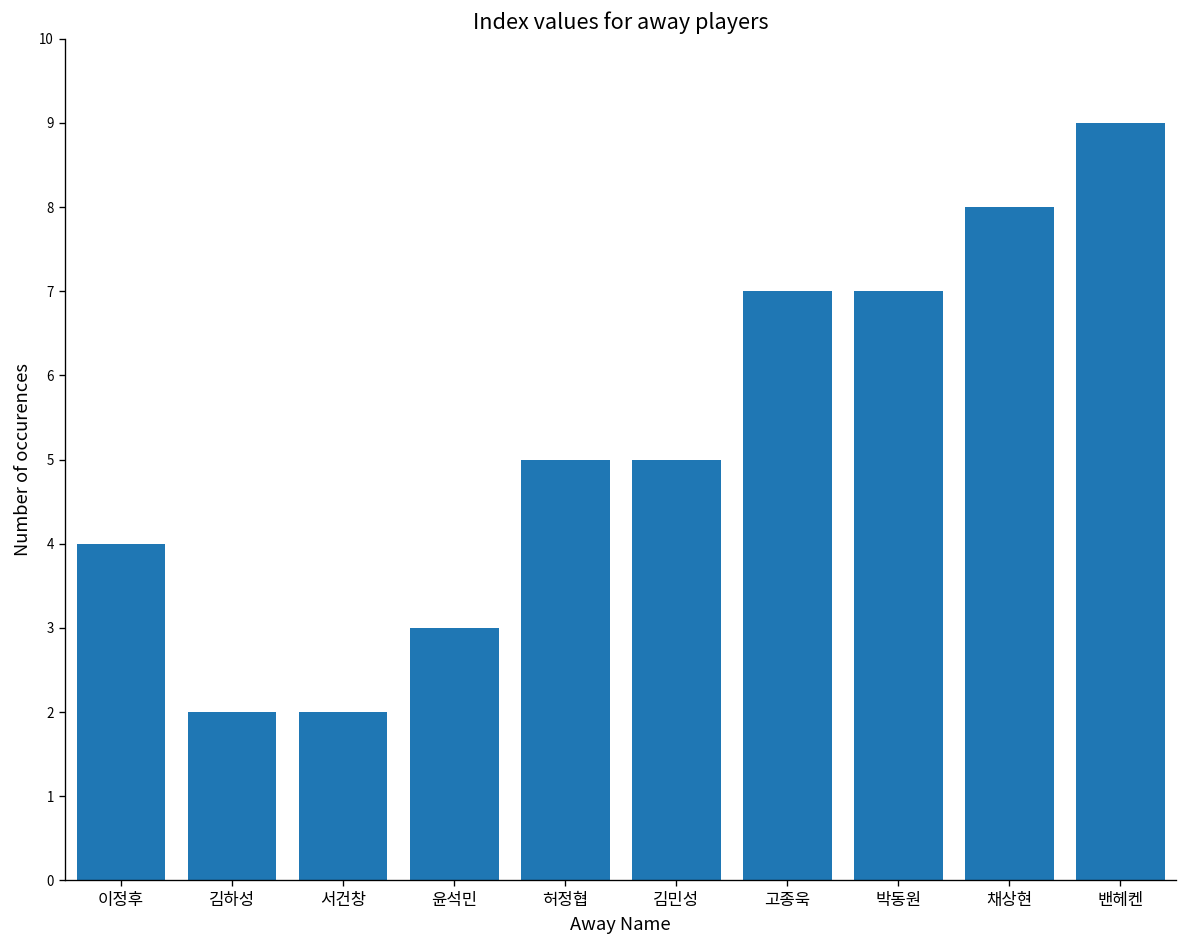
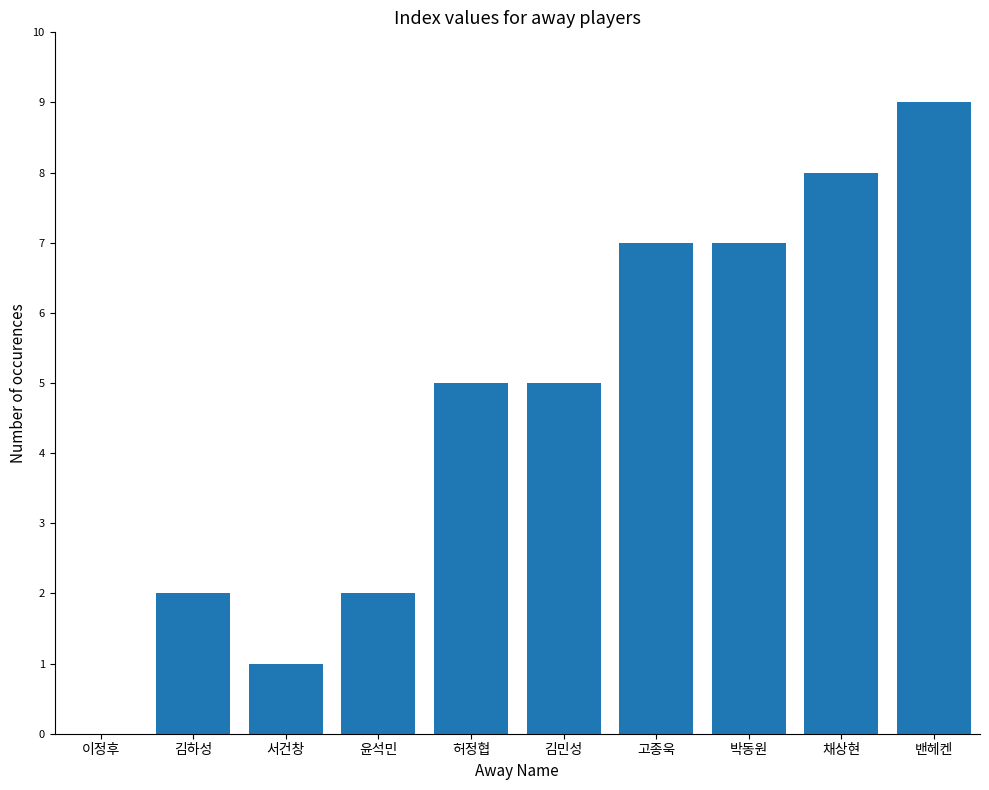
이정후: 4 -> 0
서건창: 2 -> 1
윤석민: 3 -> 2
